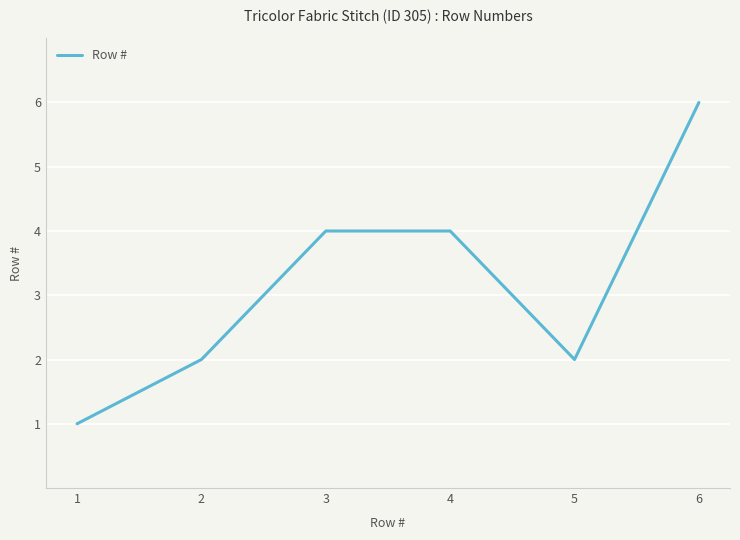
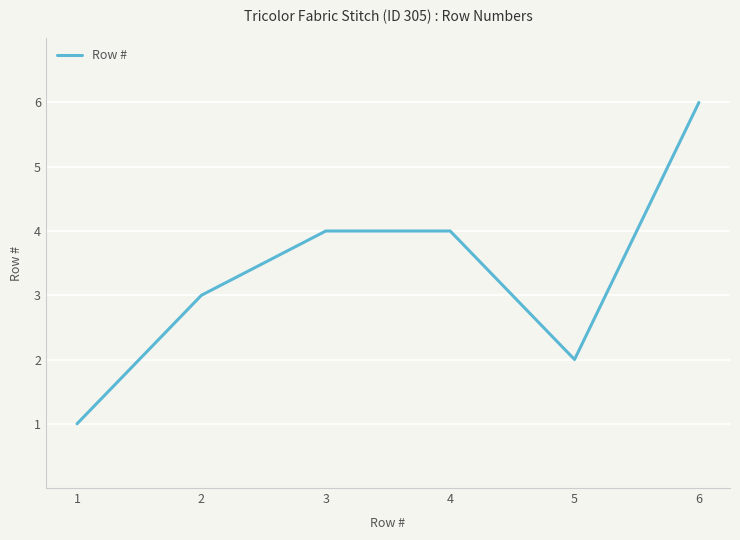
2: 2 -> 3
